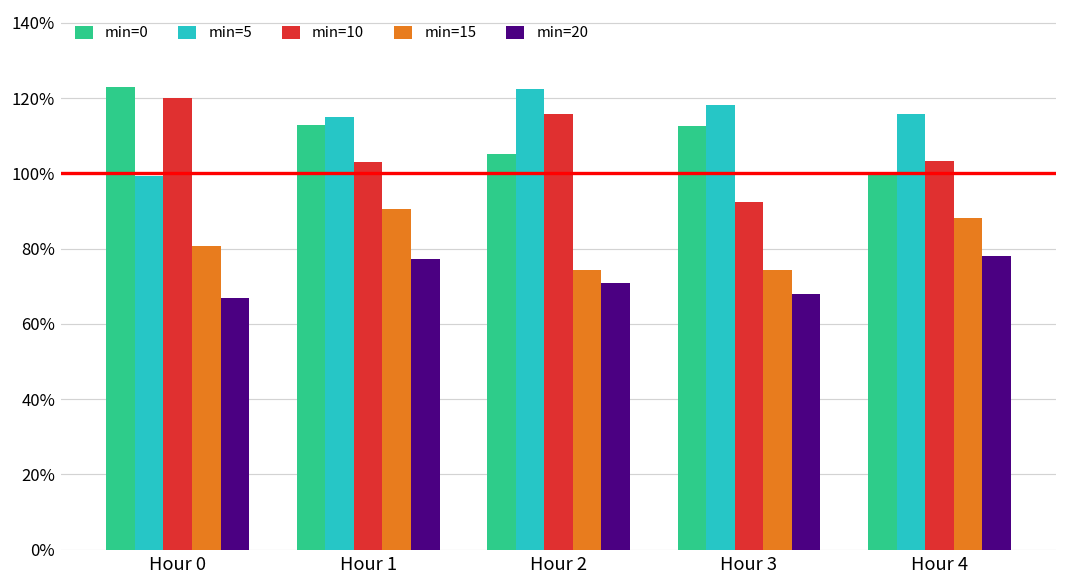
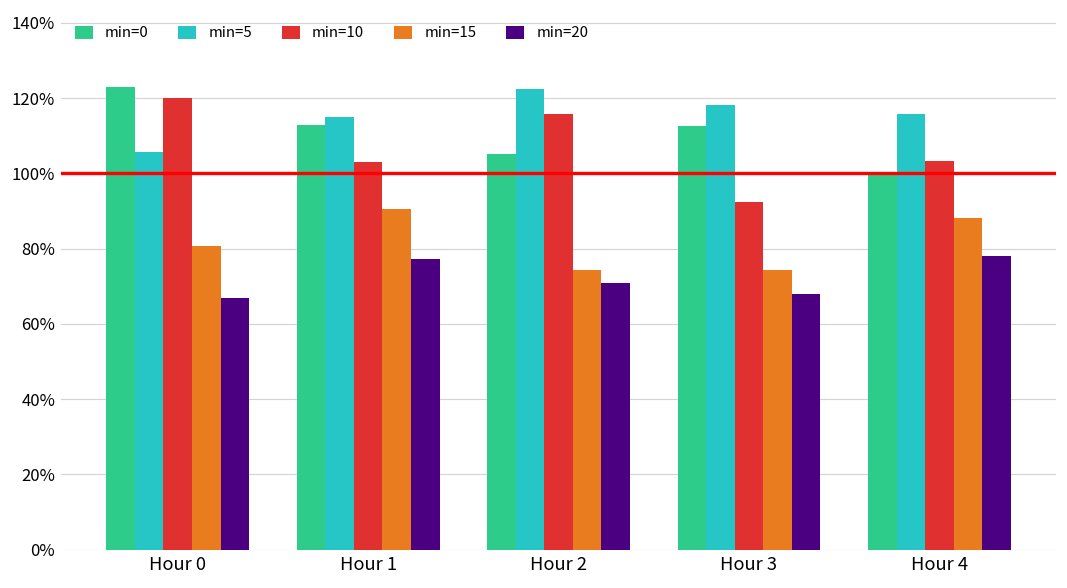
min=5, Hour 0: 99% -> 106%
